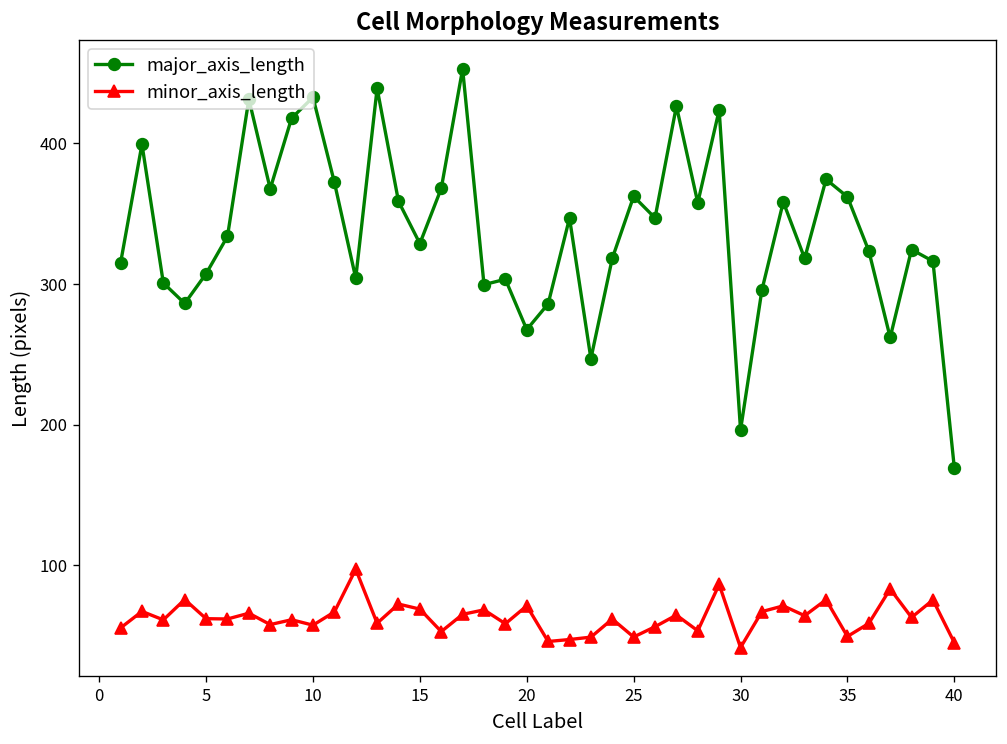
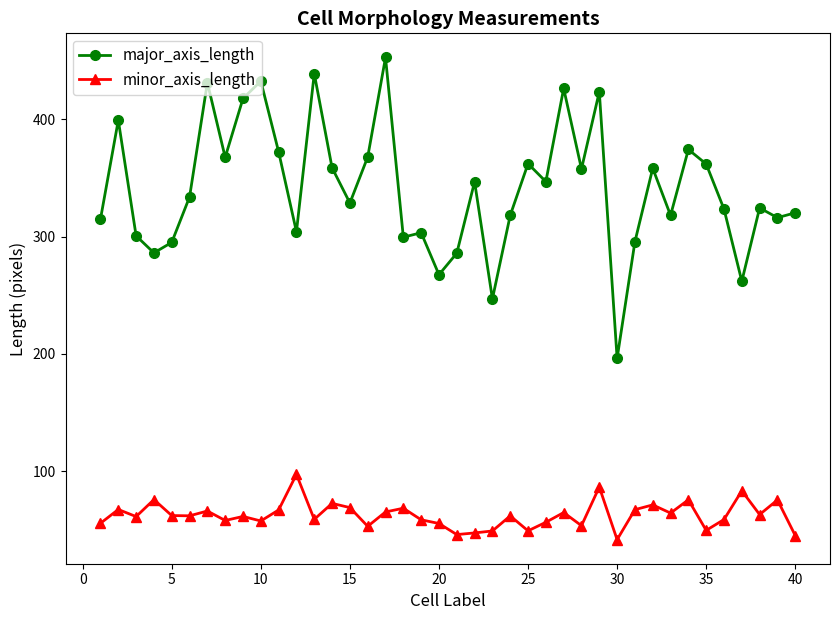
major_axis_length, 5: 307 -> 295
minor_axis_length, 20: 71 -> 55
major_axis_length, 40: 169 -> 320
